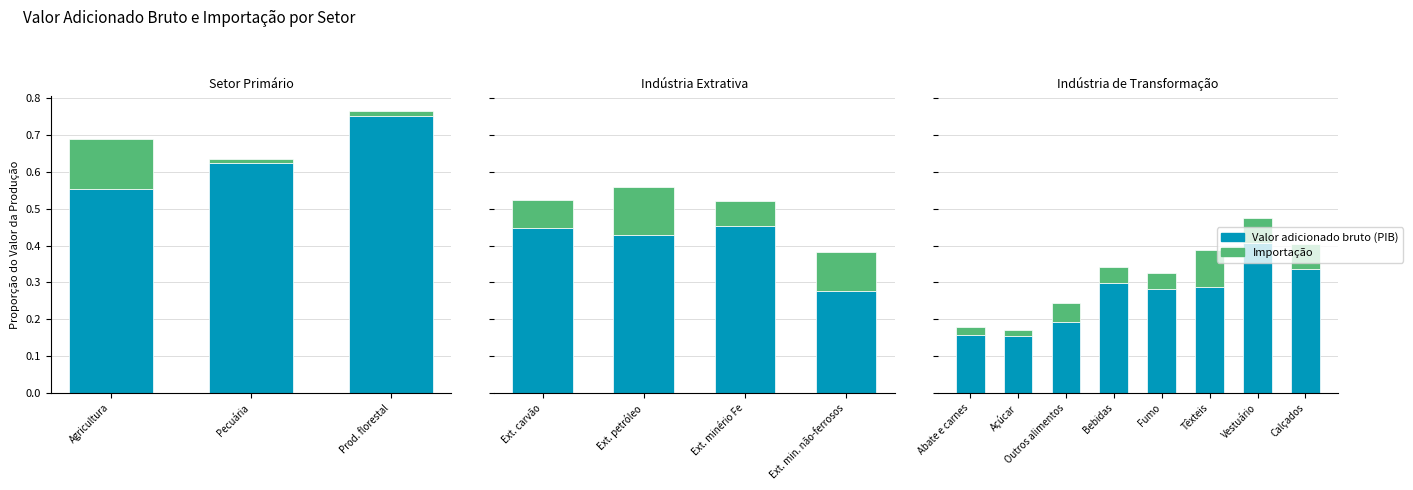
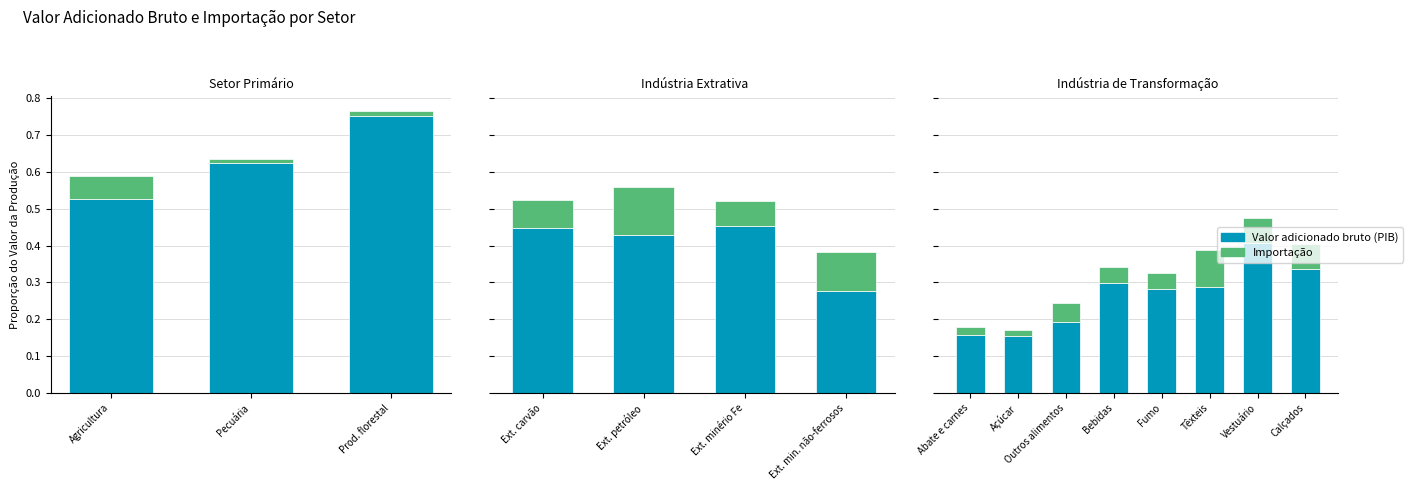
Setor Primário, Valor adicionado bruto (PIB), Agricultura: 0.55 -> 0.53
Setor Primário, Importação, Agricultura: 0.14 -> 0.06
